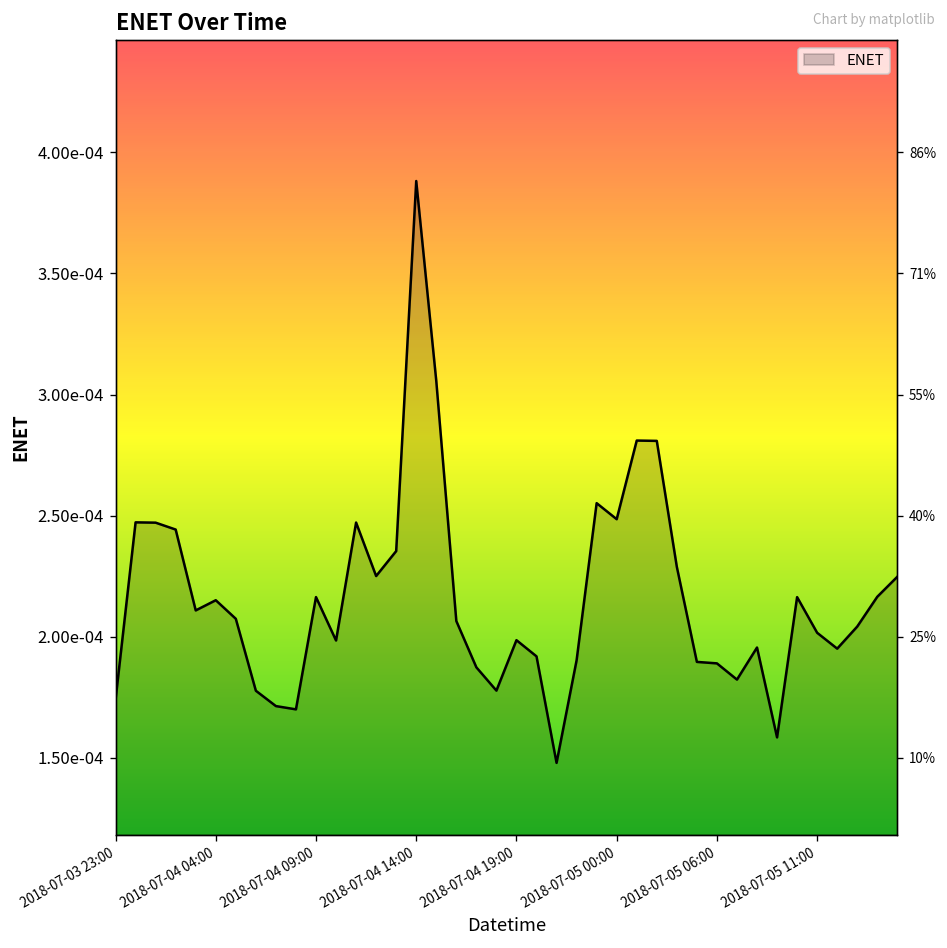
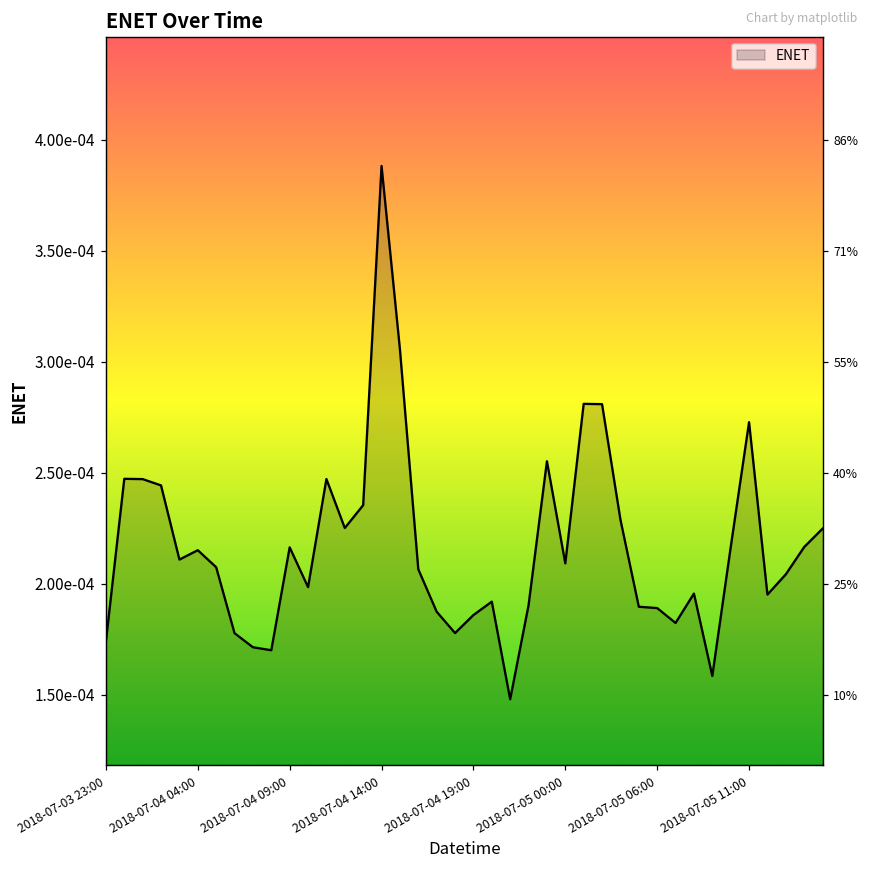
2018-07-04 19:00: 0.000199 -> 0.000186
2018-07-05 00:00: 0.000249 -> 0.000209
2018-07-05 11:00: 0.000202 -> 0.000273
